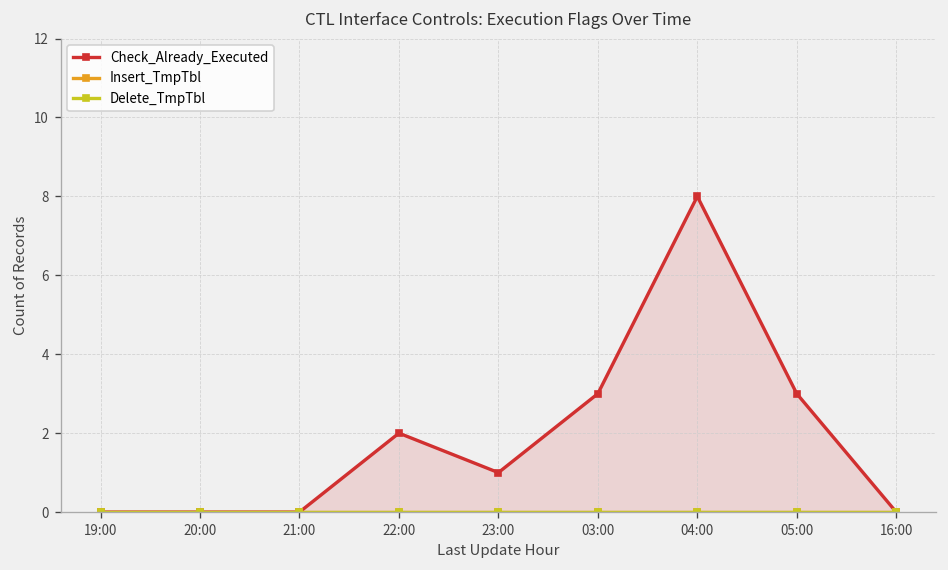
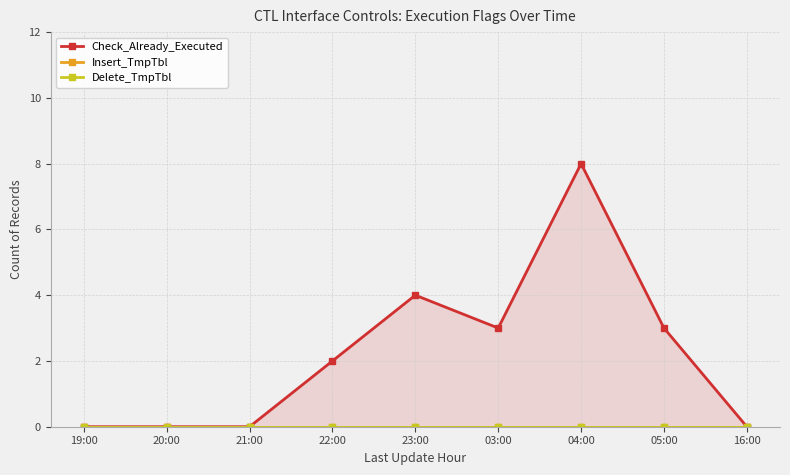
Check_Already_Executed, 23:00: 1 -> 4
